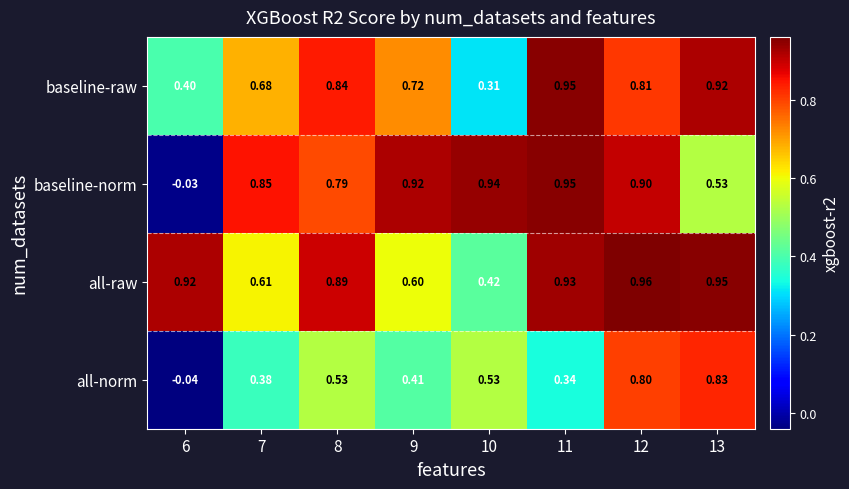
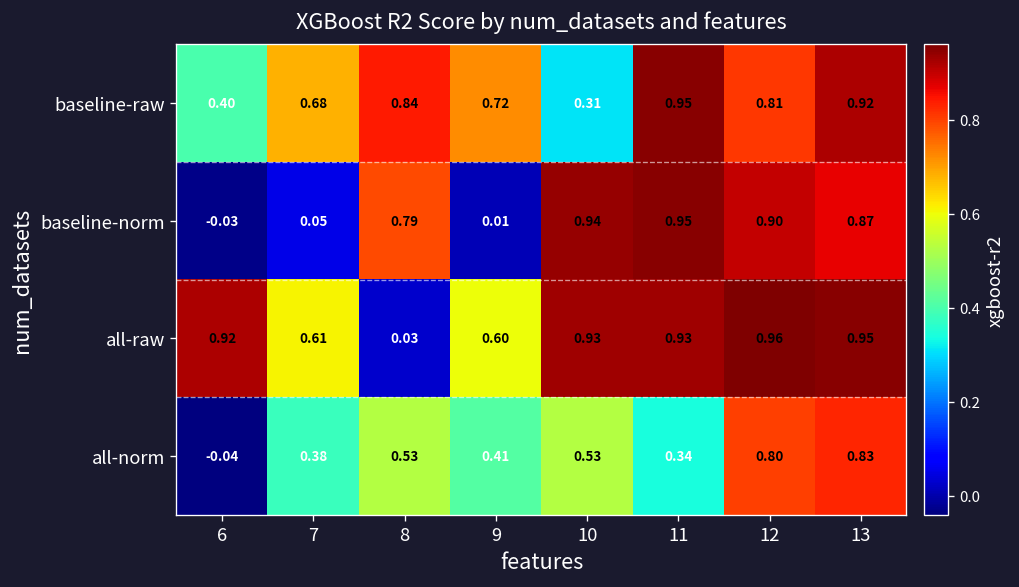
baseline-norm, 7: 0.85 -> 0.05
baseline-norm, 9: 0.92 -> 0.01
baseline-norm, 13: 0.53 -> 0.87
all-raw, 8: 0.89 -> 0.03
all-raw, 10: 0.42 -> 0.93
